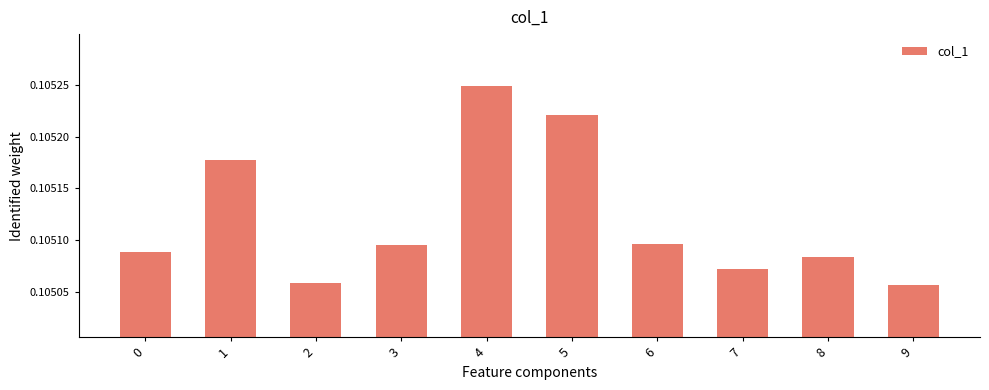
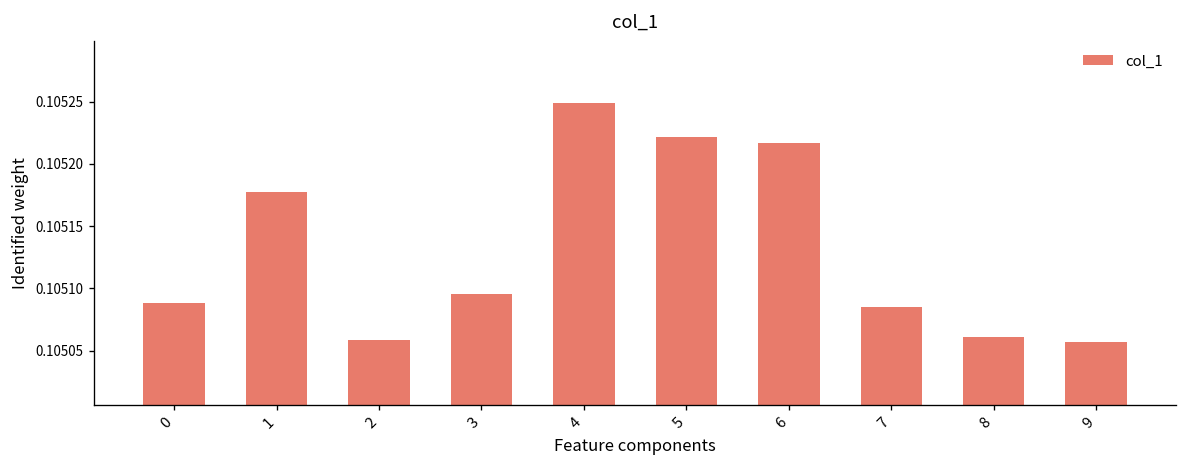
6: 0.105097 -> 0.105217
7: 0.105072 -> 0.105085
8: 0.105084 -> 0.105061
